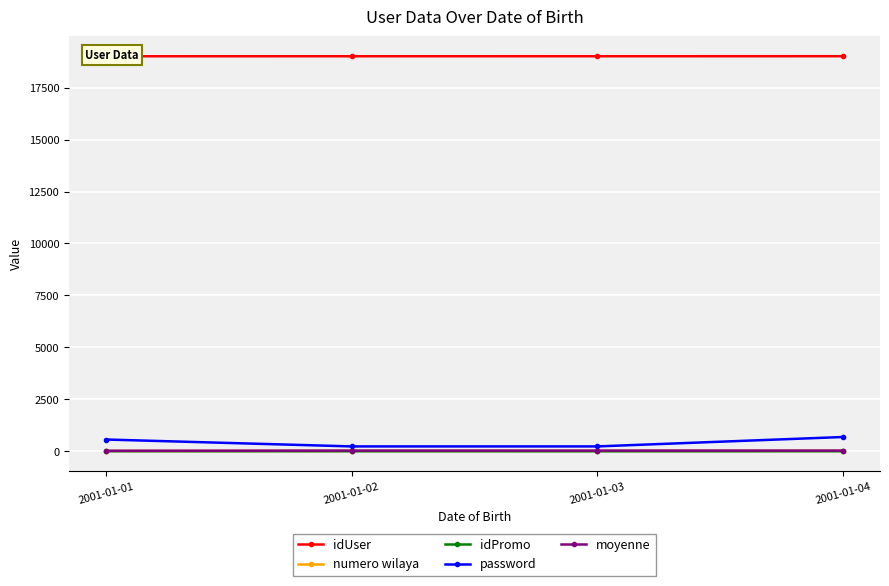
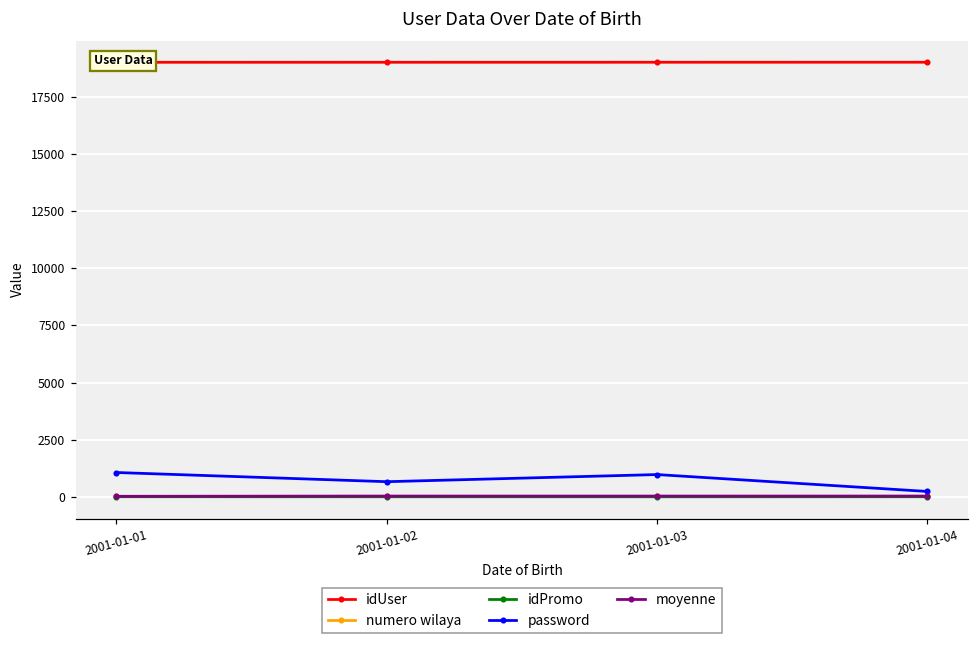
password, 2001-01-01: 600 -> 1100
password, 2001-01-02: 200 -> 700
password, 2001-01-03: 200 -> 1000
password, 2001-01-04: 700 -> 200
